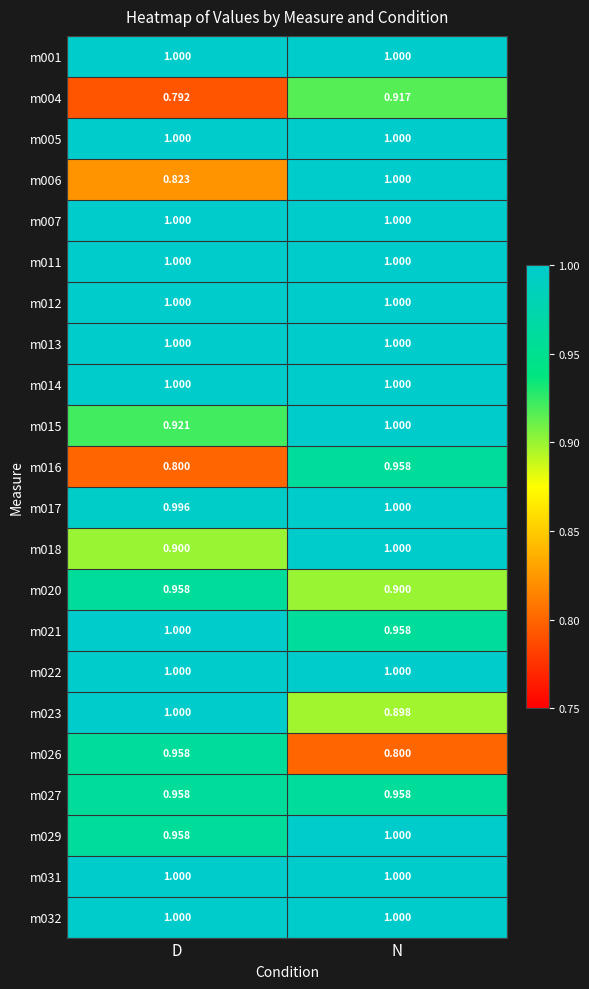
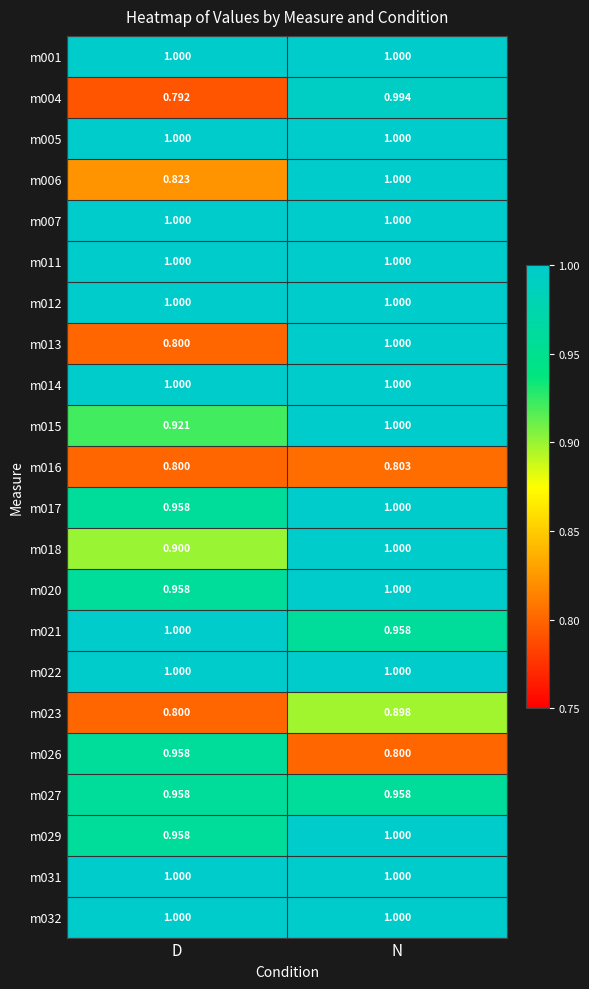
m004, N: 0.917 -> 0.994
m013, D: 1.000 -> 0.800
m016, N: 0.958 -> 0.803
m017, D: 0.996 -> 0.958
m020, N: 0.900 -> 1.000
m023, D: 1.000 -> 0.800
